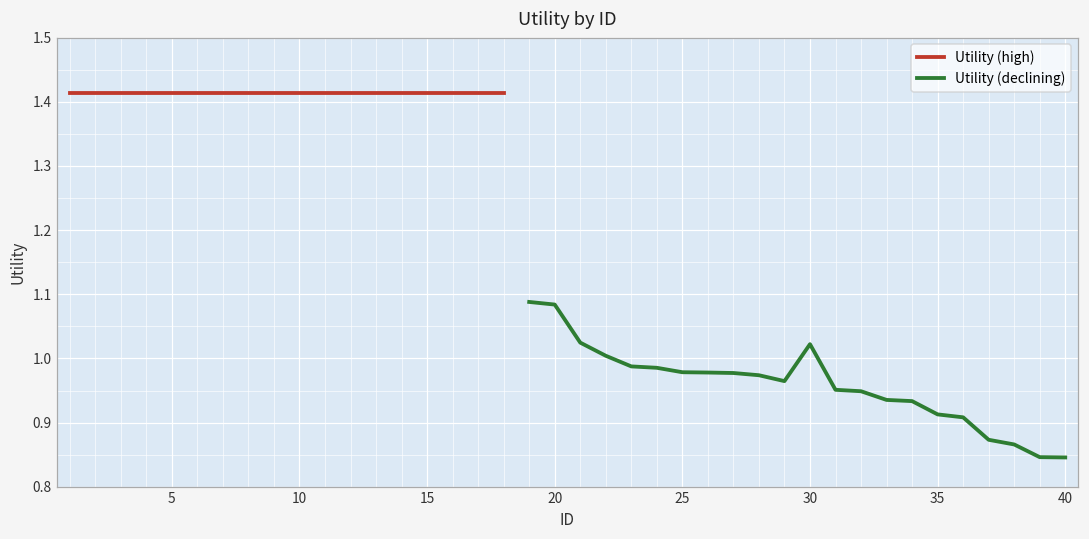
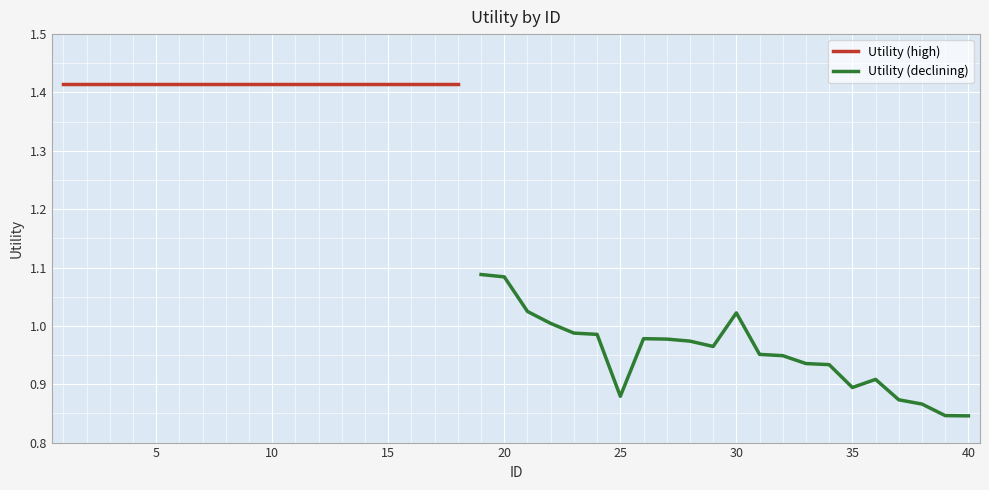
Utility (declining), 25: 0.98 -> 0.88
Utility (declining), 35: 0.91 -> 0.89
